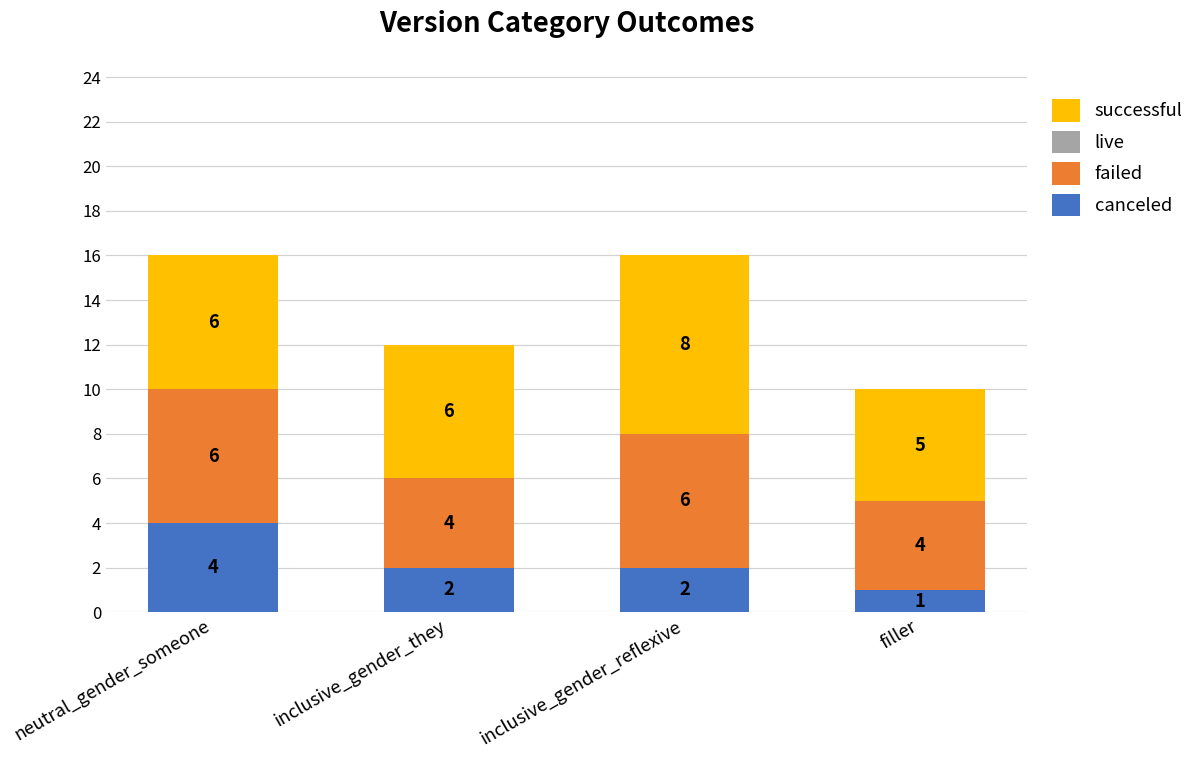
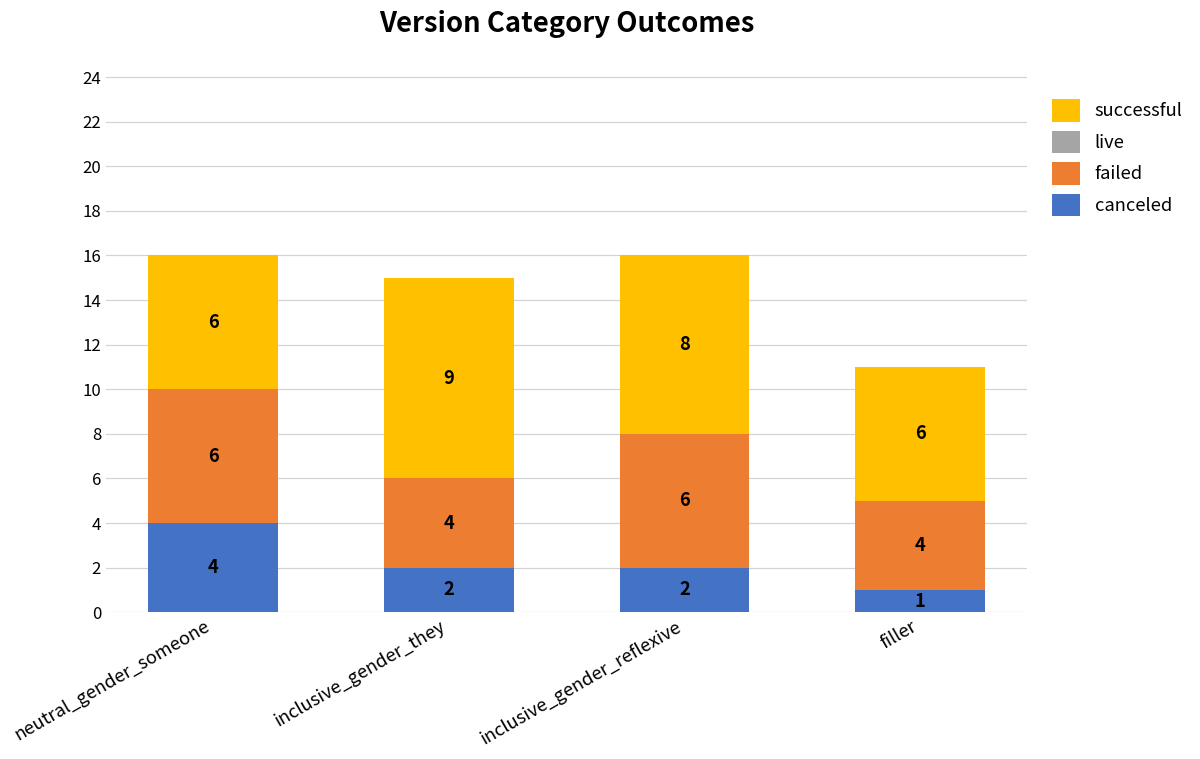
successful, inclusive_gender_they: 6 -> 9
successful, filler: 5 -> 6
